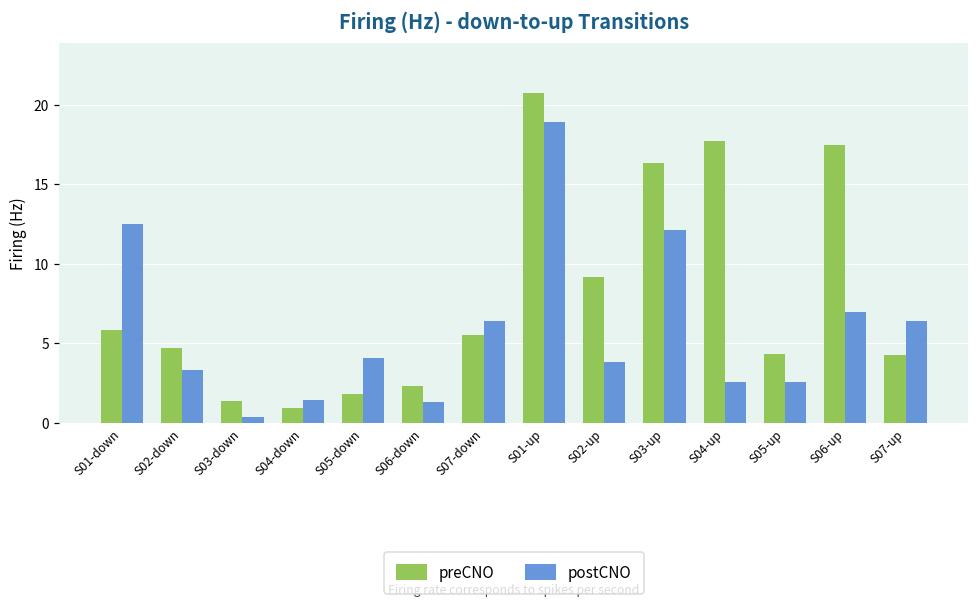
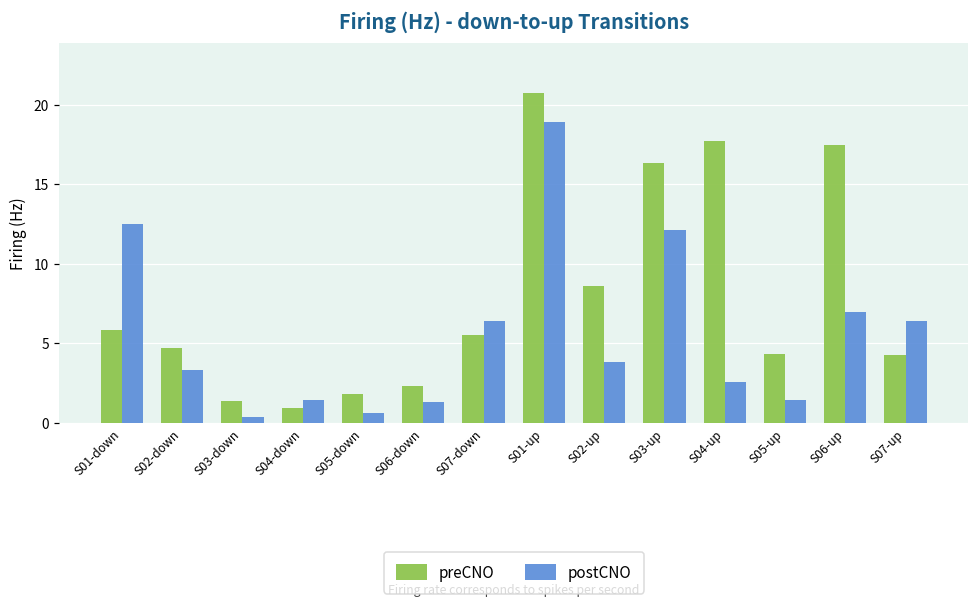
postCNO, S05-down: 4.1 -> 0.7
preCNO, S02-up: 9.2 -> 8.6
postCNO, S05-up: 2.6 -> 1.4
